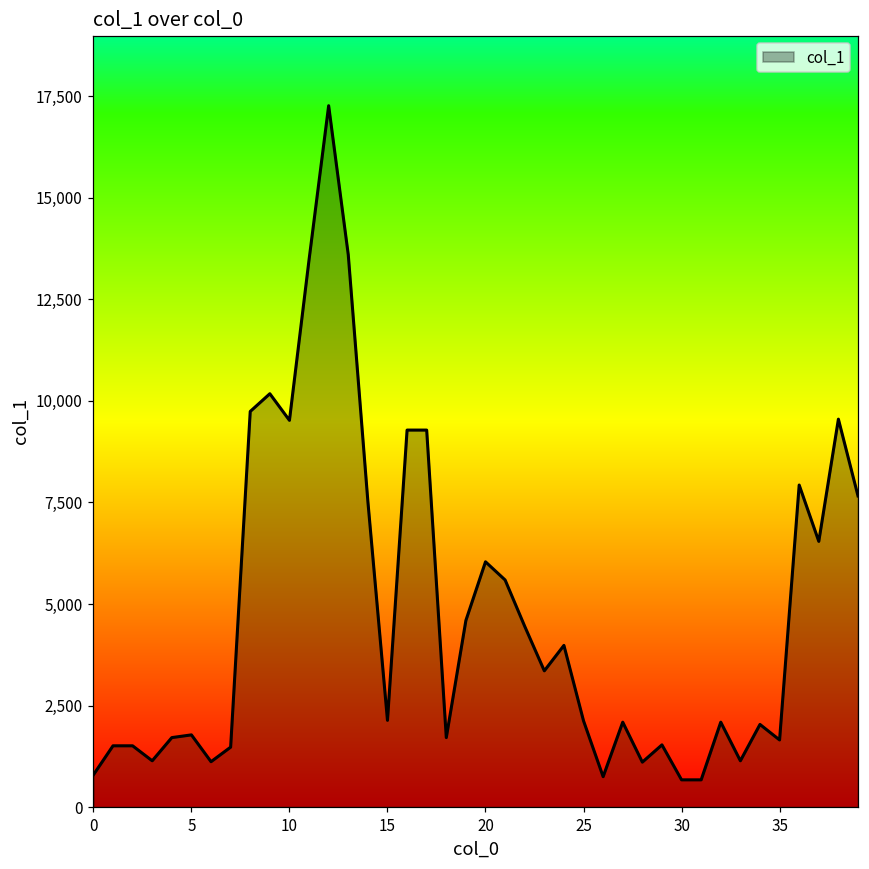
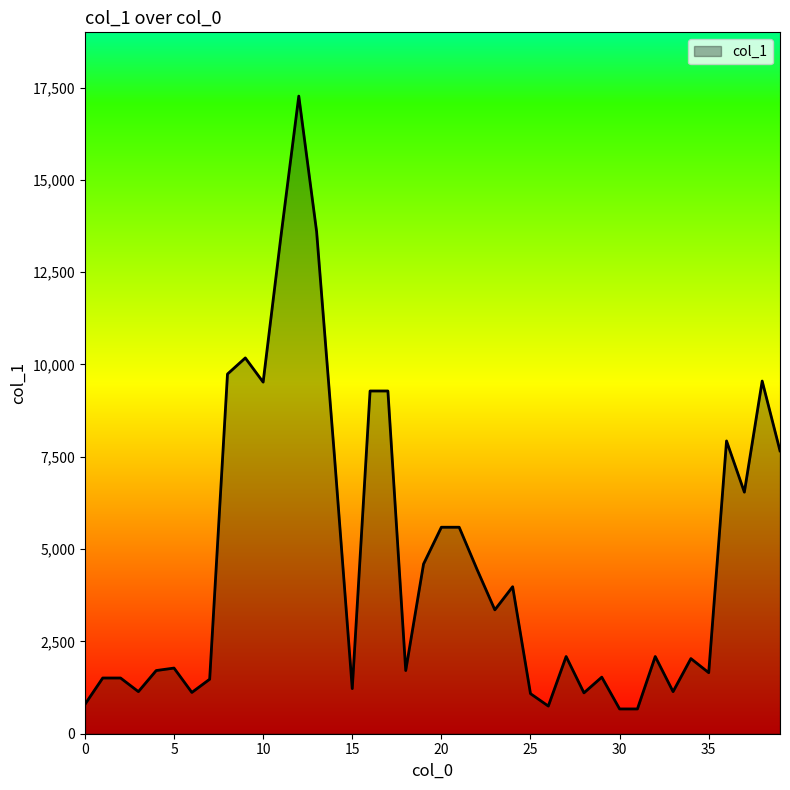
15: 2,100 -> 1,200
20: 6,000 -> 5,600
25: 2,100 -> 1,100
